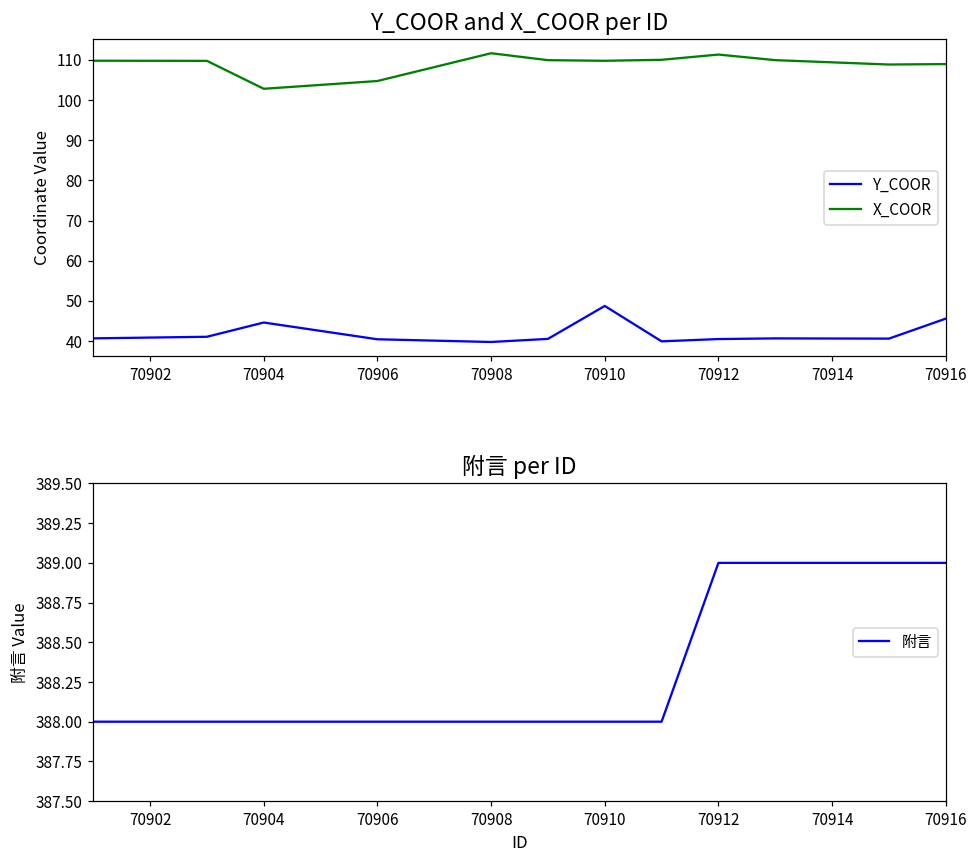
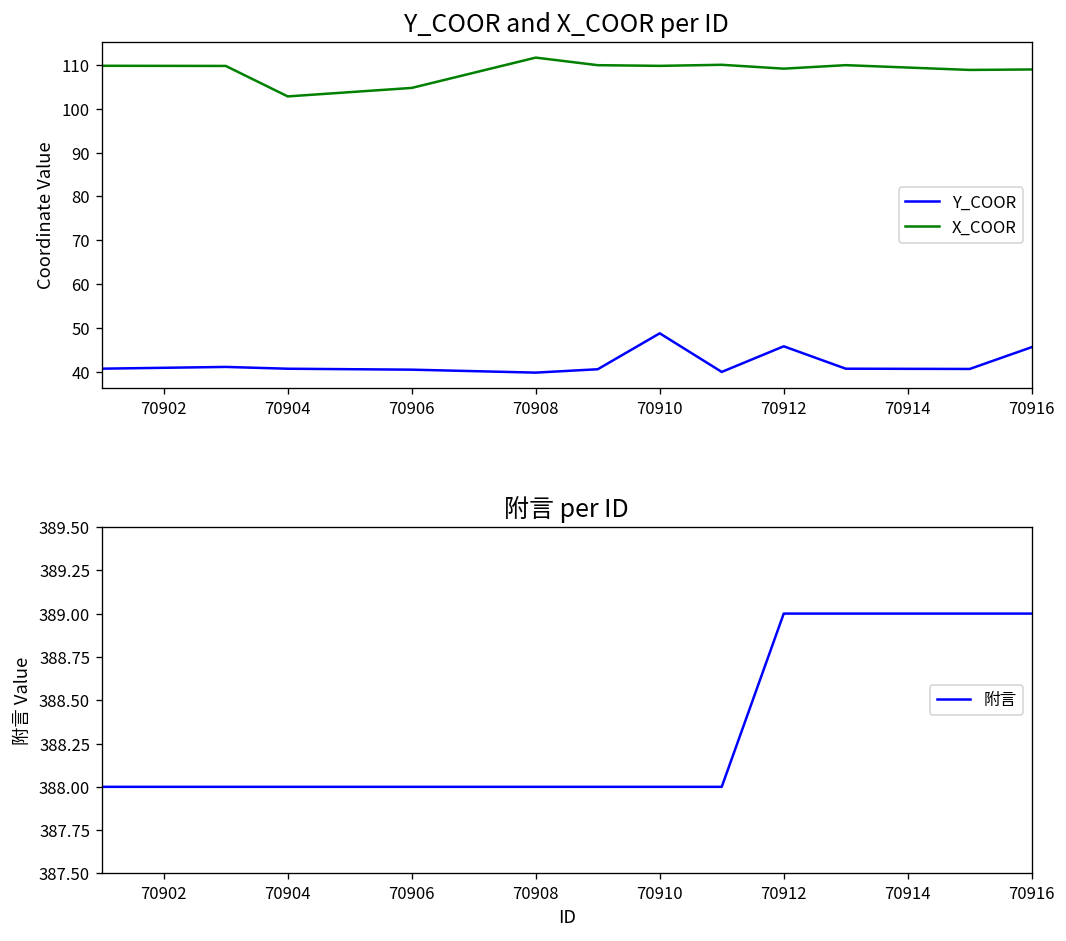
Y_COOR and X_COOR per ID, Y_COOR, 70904: 45 -> 41
Y_COOR and X_COOR per ID, Y_COOR, 70912: 40 -> 46
Y_COOR and X_COOR per ID, X_COOR, 70912: 111 -> 109
